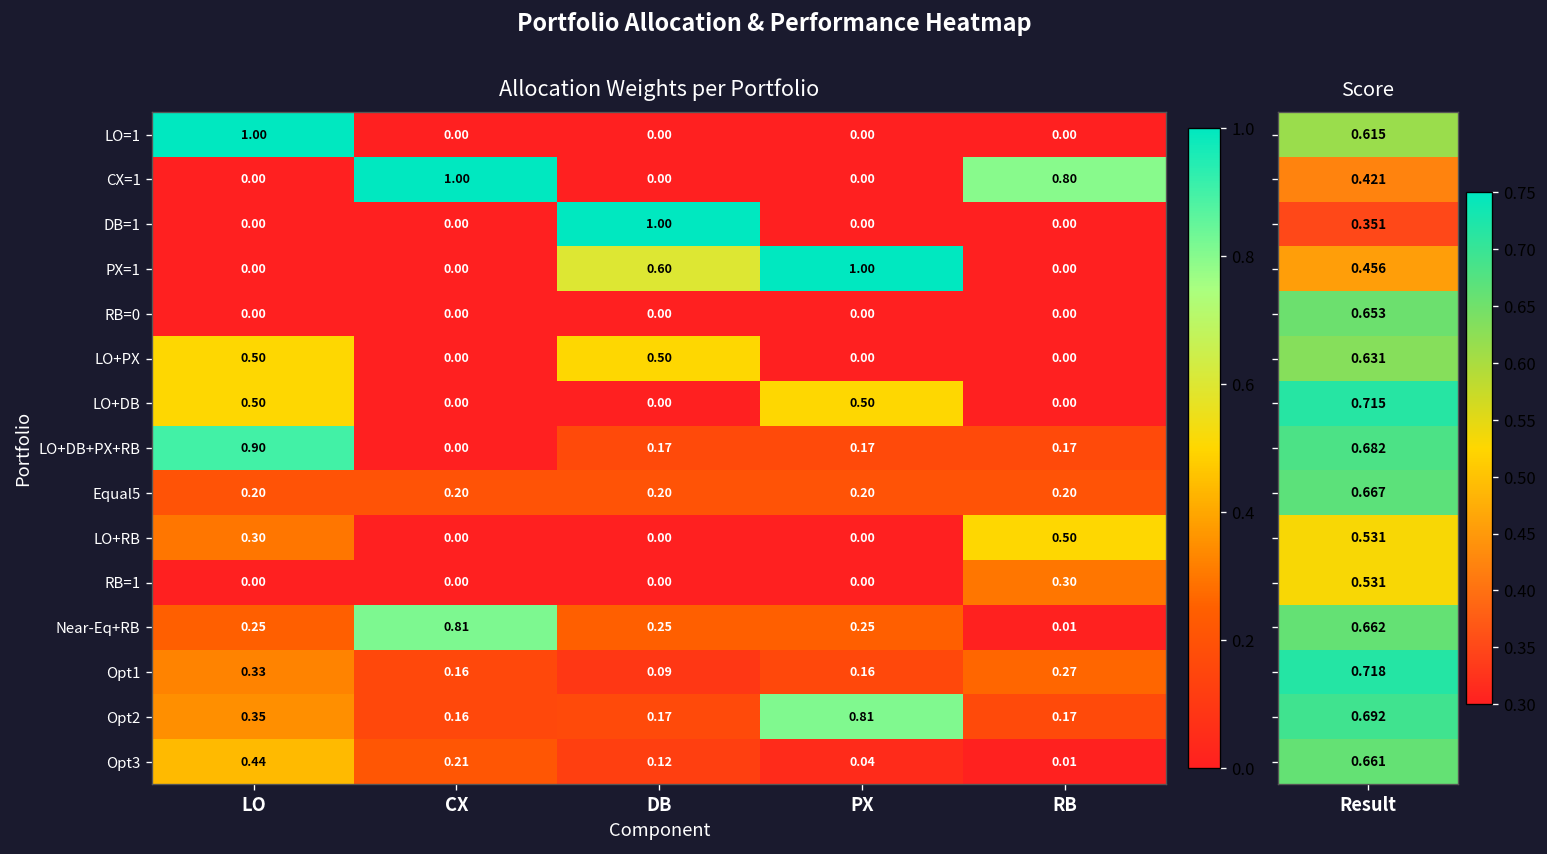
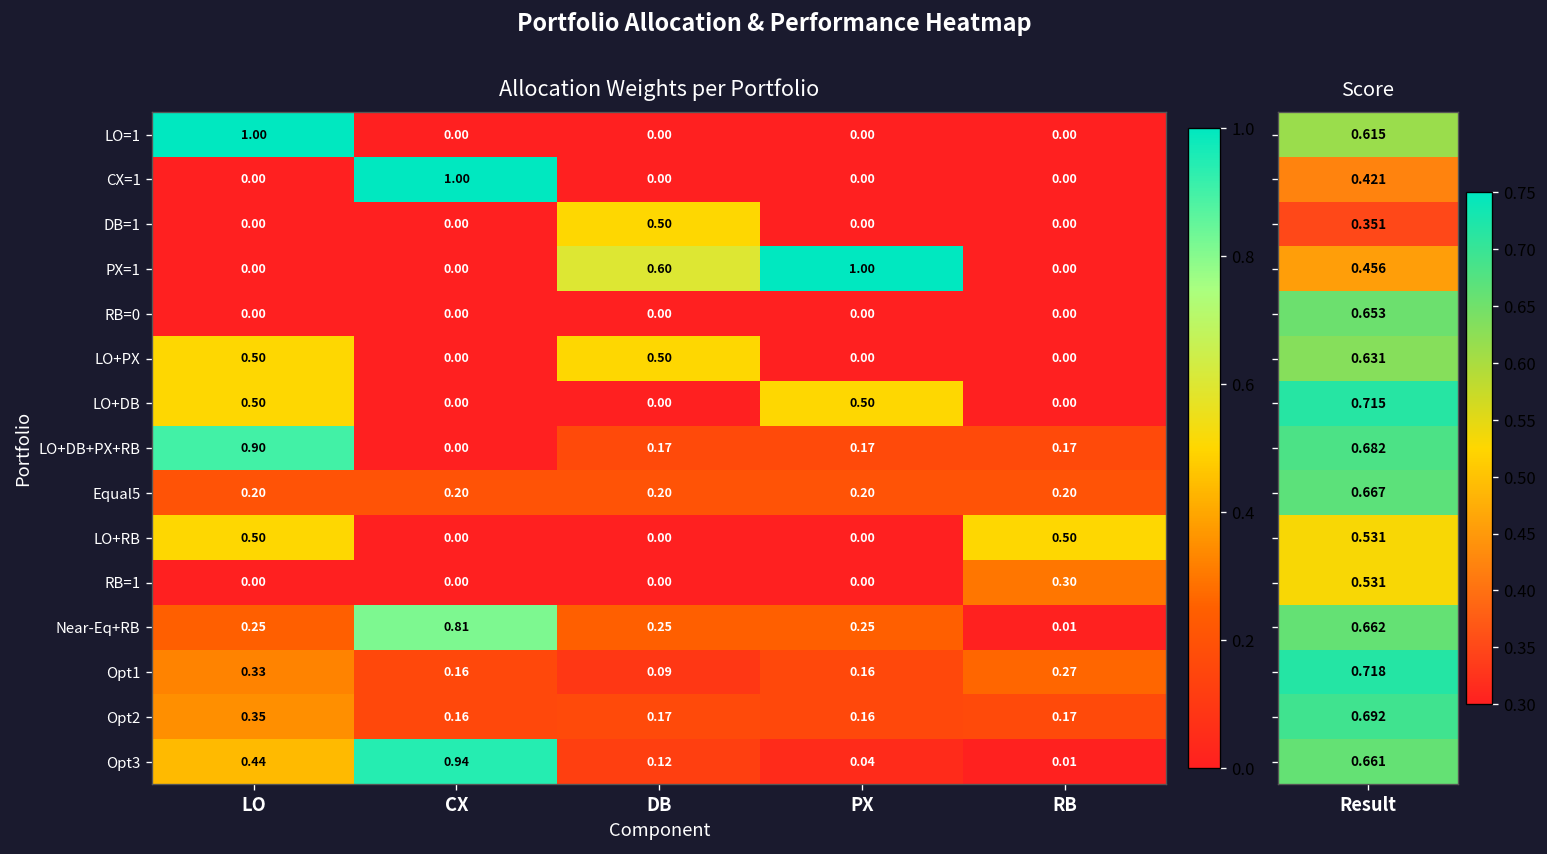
Allocation Weights per Portfolio, CX=1, RB: 0.80 -> 0.00
Allocation Weights per Portfolio, DB=1, DB: 1.00 -> 0.50
Allocation Weights per Portfolio, LO+RB, LO: 0.30 -> 0.50
Allocation Weights per Portfolio, Opt2, PX: 0.81 -> 0.16
Allocation Weights per Portfolio, Opt3, CX: 0.21 -> 0.94
